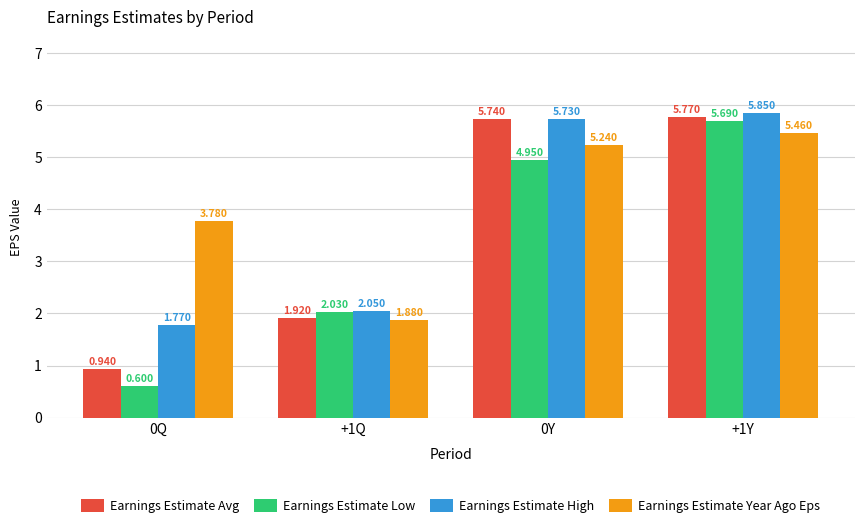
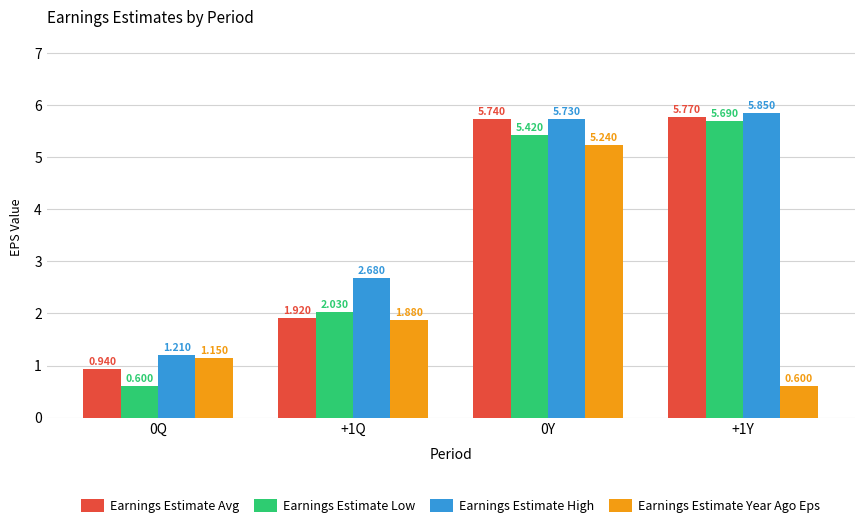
Earnings Estimate High, 0Q: 1.770 -> 1.210
Earnings Estimate Year Ago Eps, 0Q: 3.780 -> 1.150
Earnings Estimate High, +1Q: 2.050 -> 2.680
Earnings Estimate Low, 0Y: 4.950 -> 5.420
Earnings Estimate Year Ago Eps, +1Y: 5.460 -> 0.600
